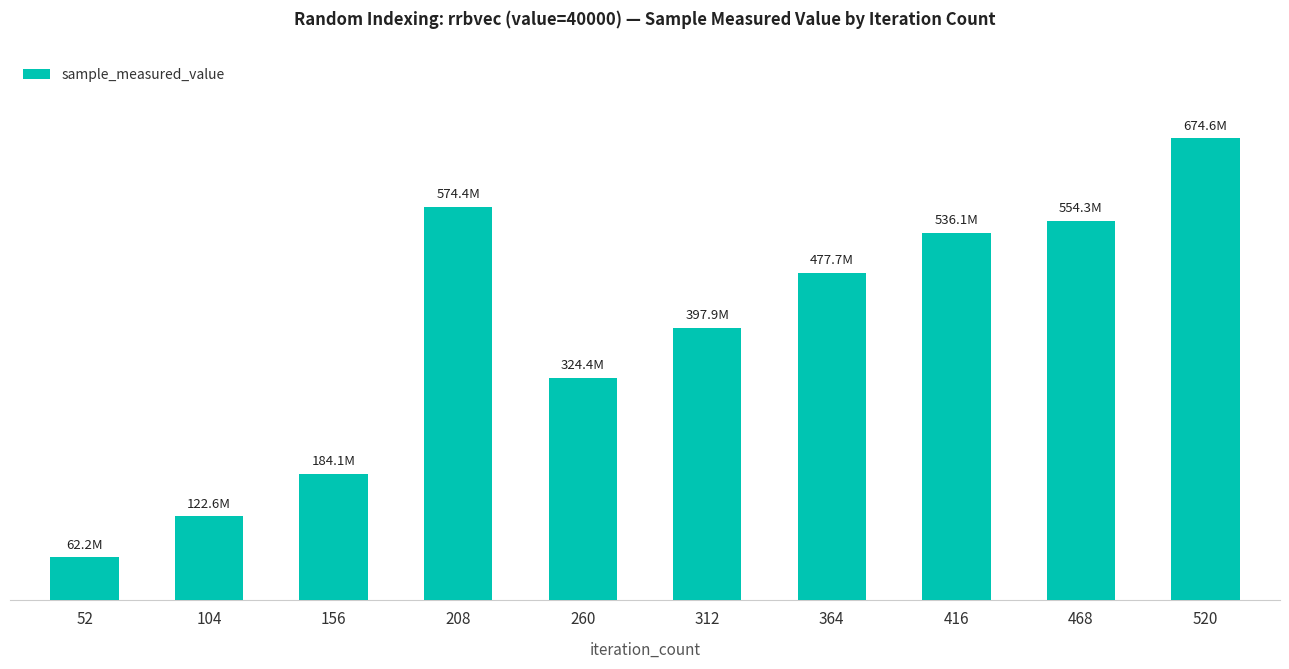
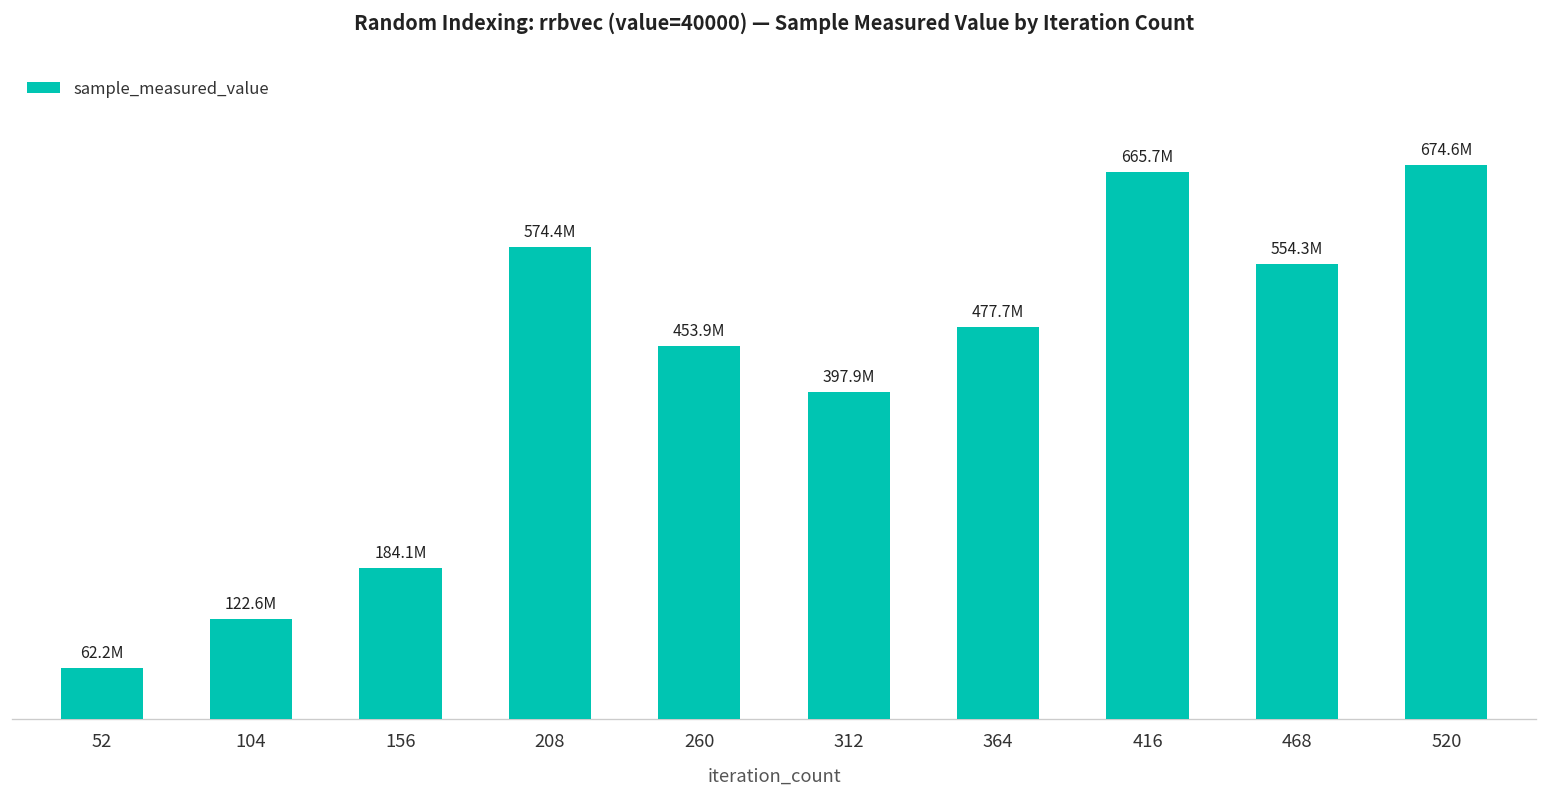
260: 324.4M -> 453.9M
416: 536.1M -> 665.7M
